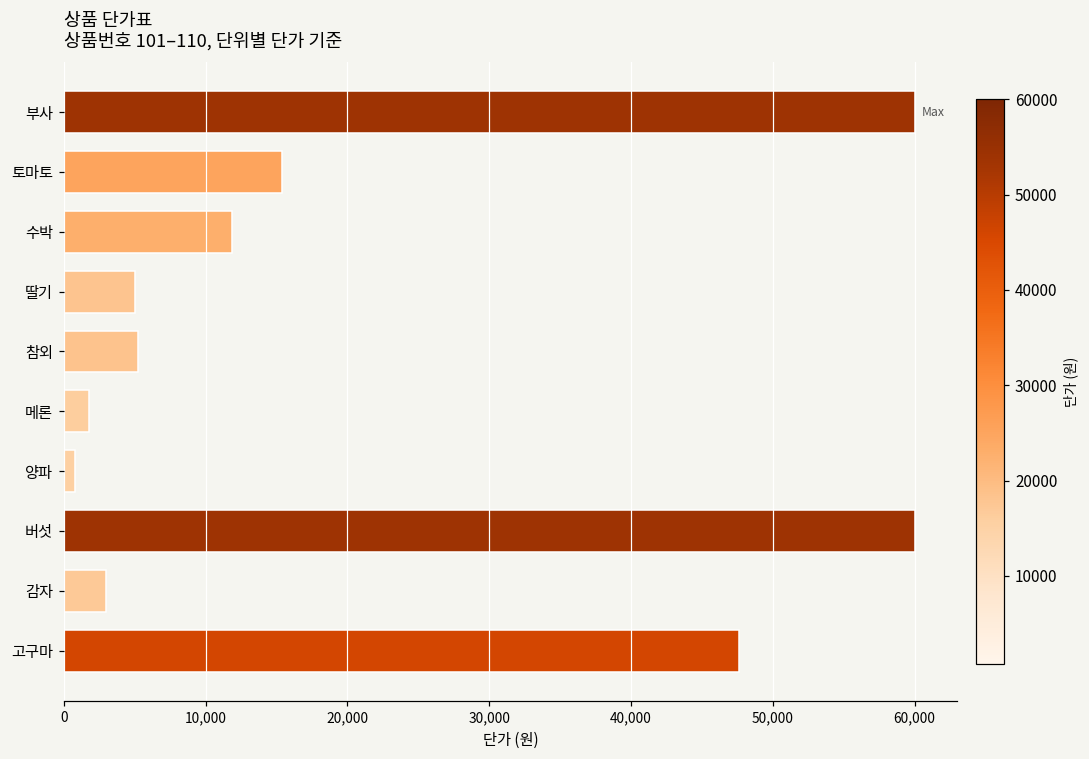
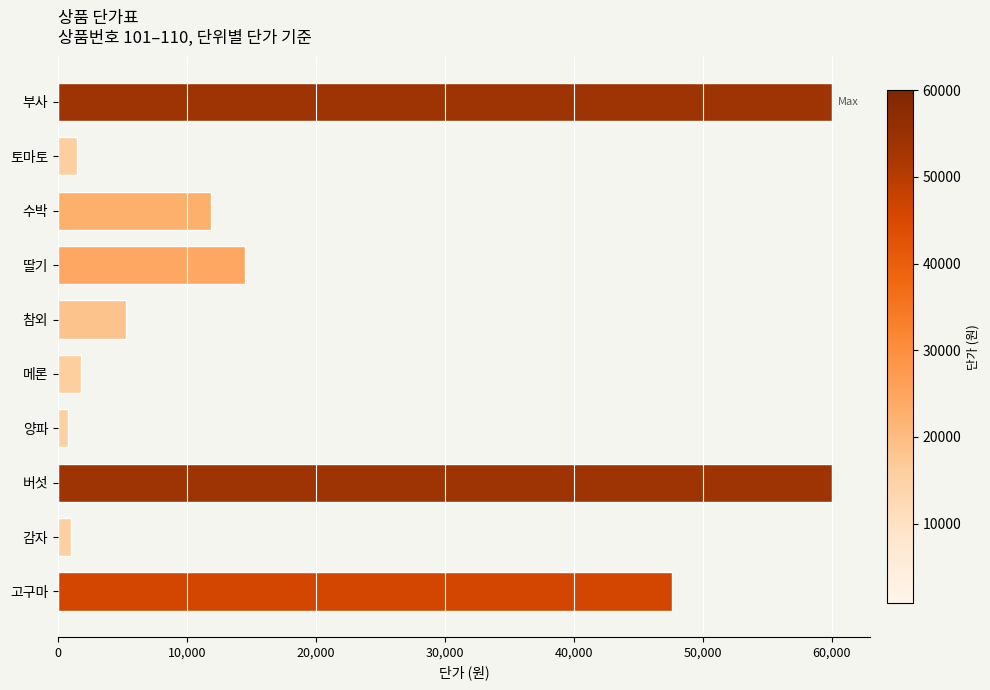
토마토: 15,400 -> 1,500
딸기: 5,000 -> 14,500
감자: 3,000 -> 1,000
